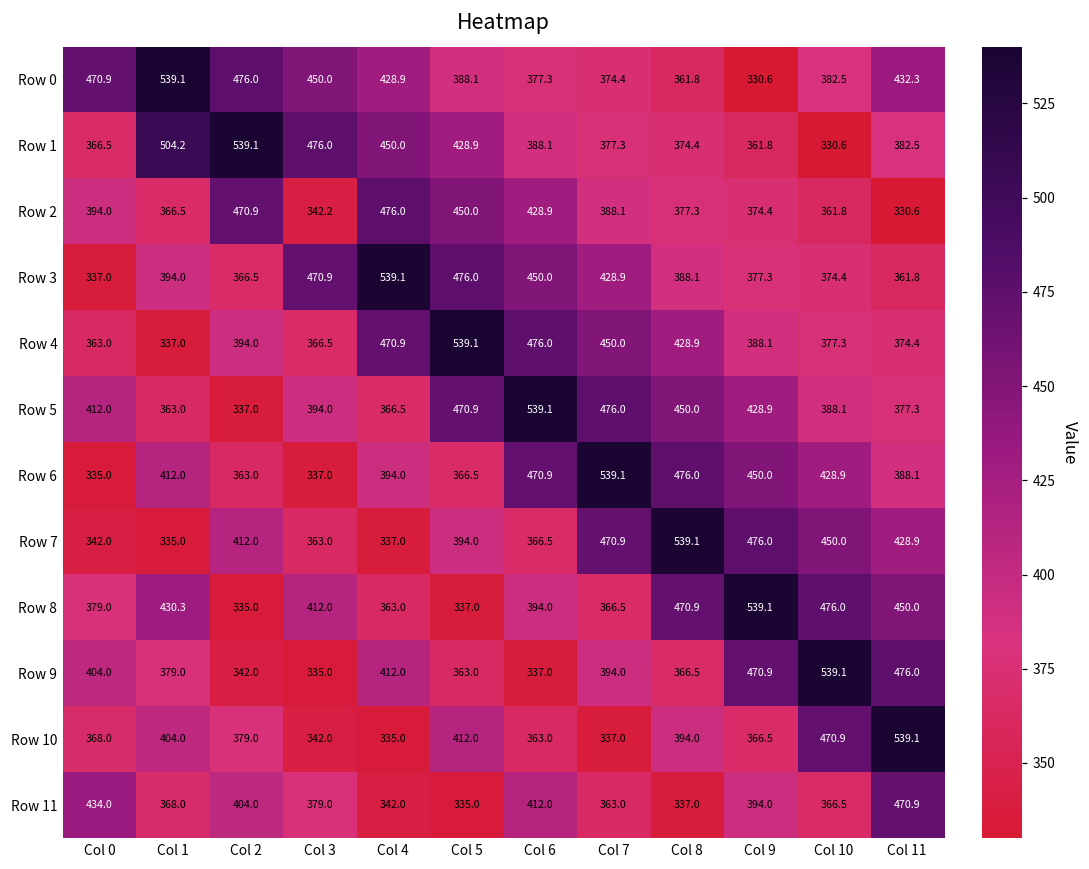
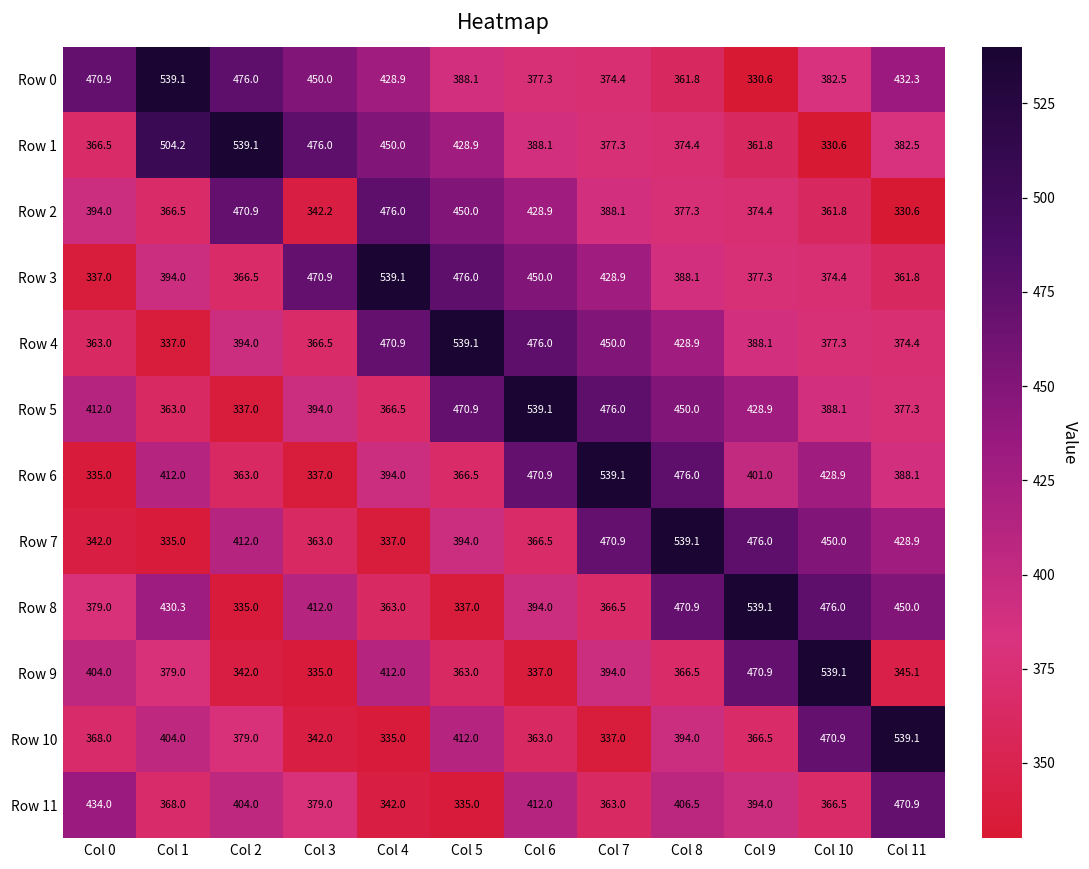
Row 6, Col 9: 450.0 -> 401.0
Row 9, Col 11: 476.0 -> 345.1
Row 11, Col 8: 337.0 -> 406.5
